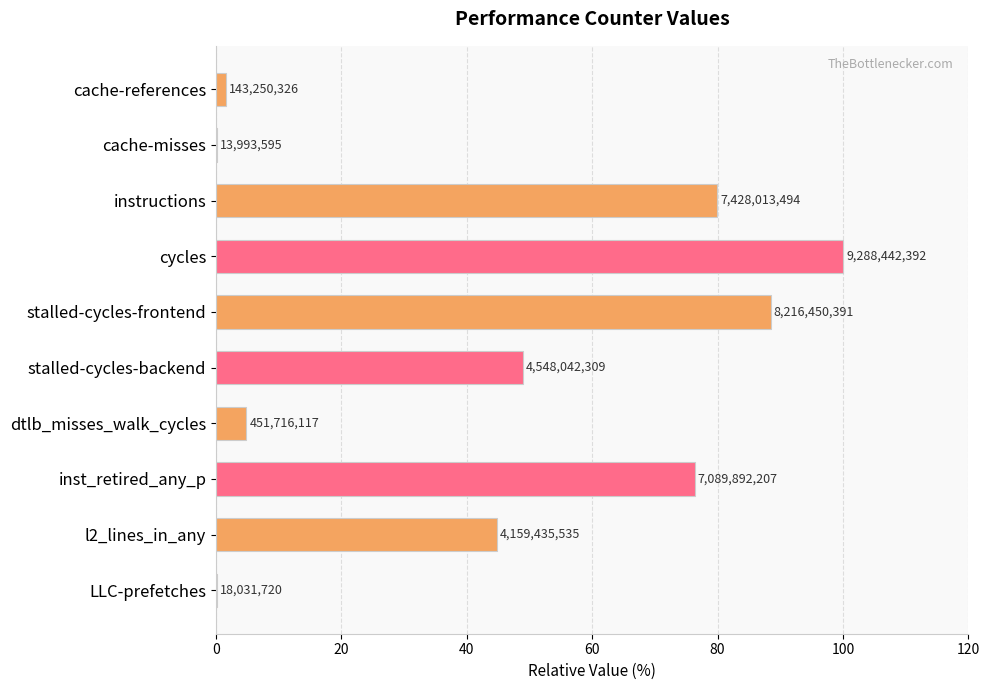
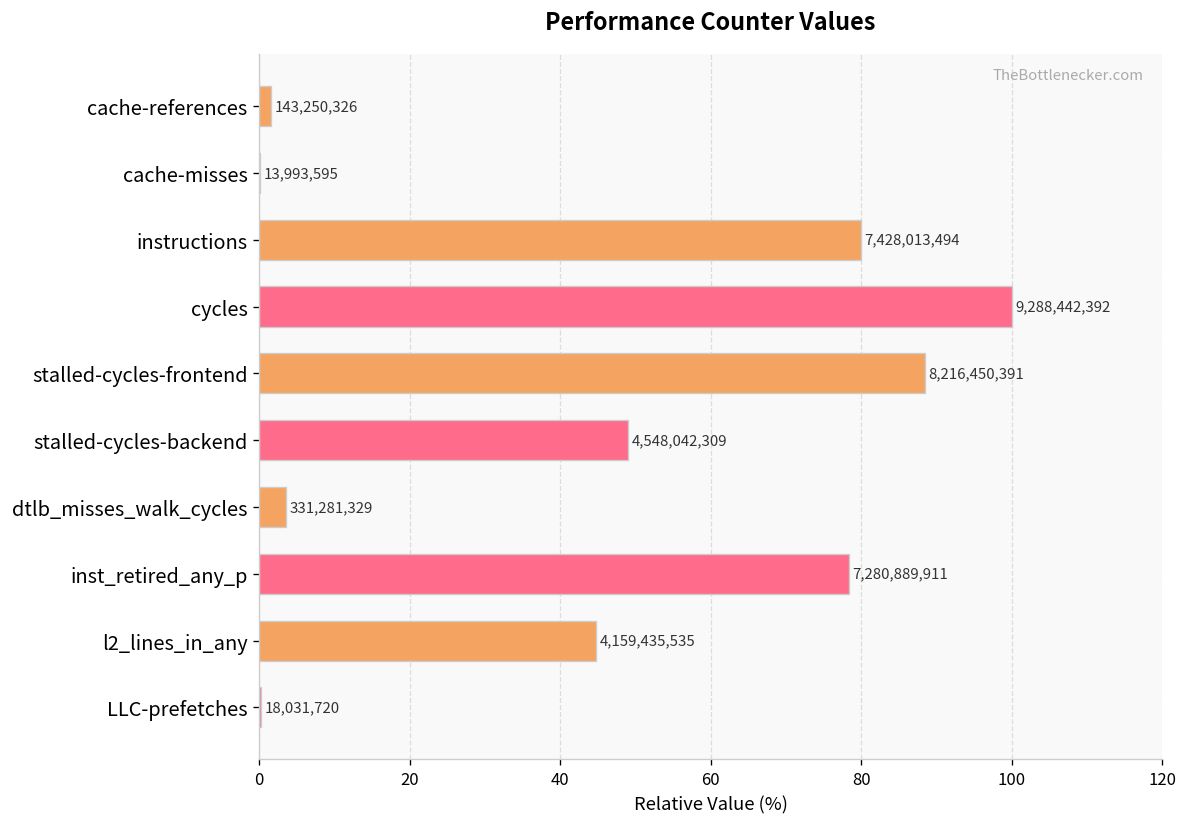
dtlb_misses_walk_cycles: 451,716,117 -> 331,281,329
inst_retired_any_p: 7,089,892,207 -> 7,280,889,911
